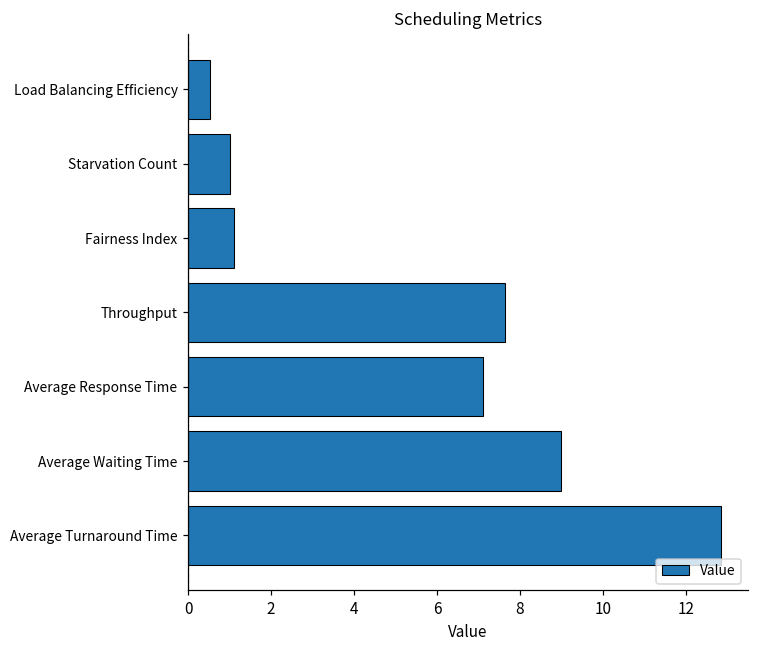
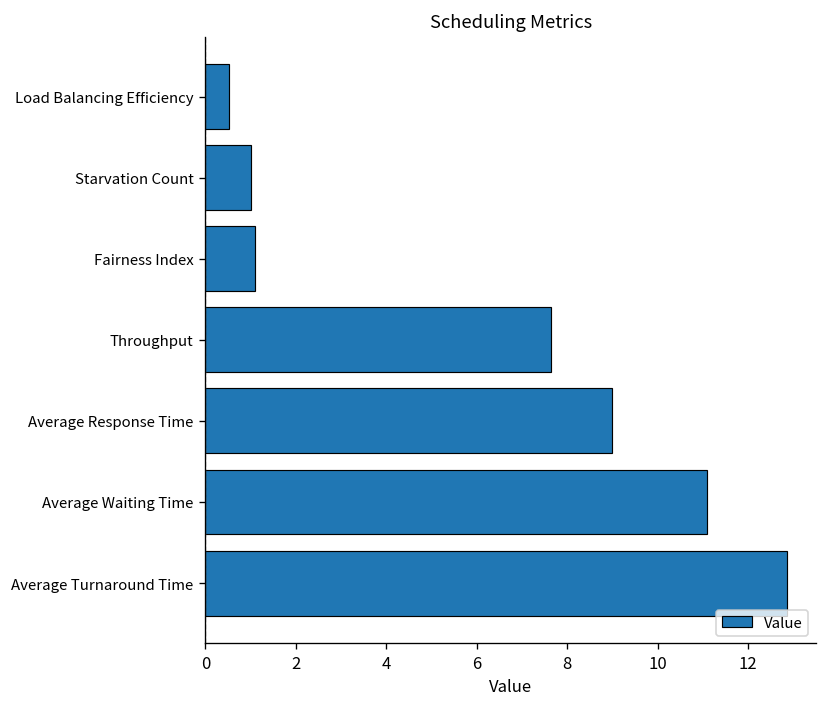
Average Response Time: 7.1 -> 9.0
Average Waiting Time: 9.0 -> 11.1
